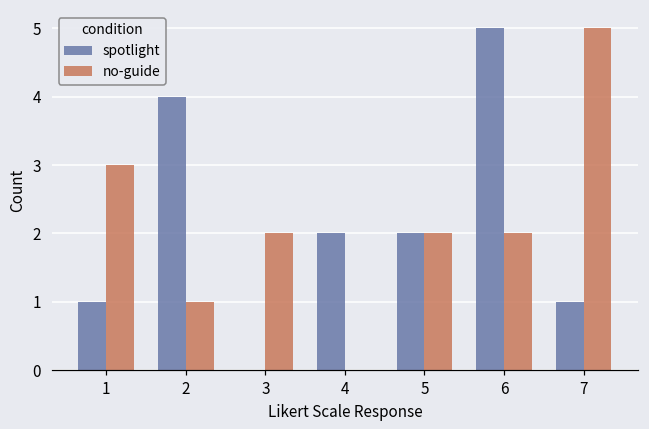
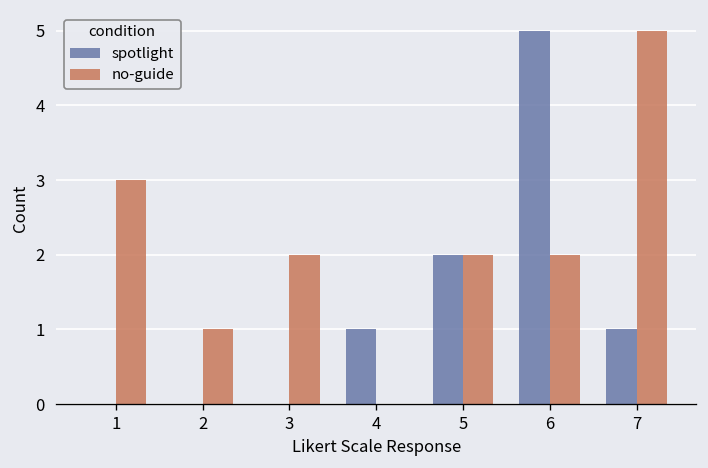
spotlight, 1: 1 -> 0
spotlight, 2: 4 -> 0
spotlight, 4: 2 -> 1
